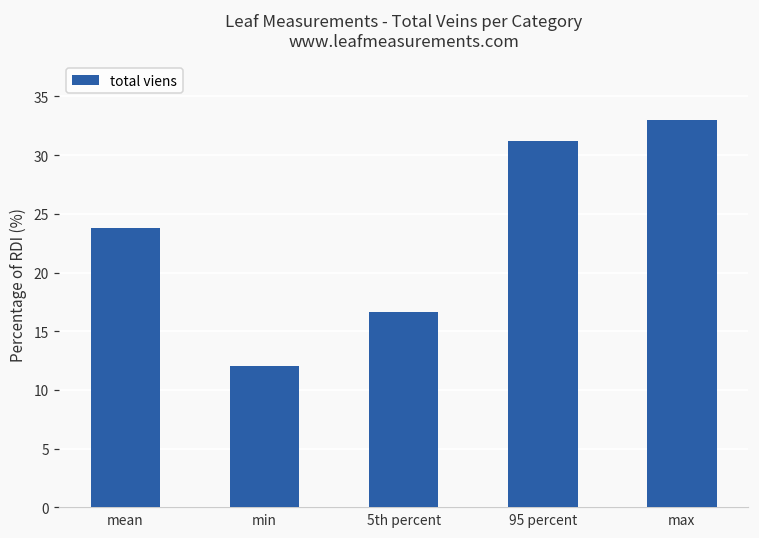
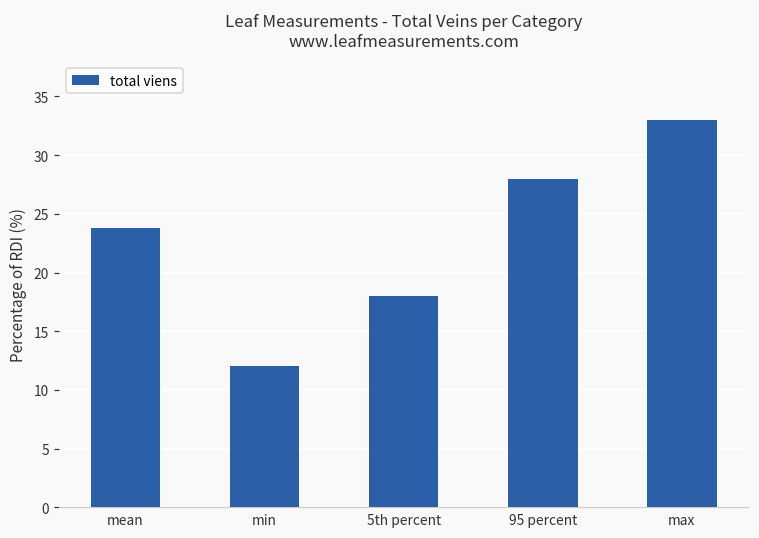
5th percent: 16.6 -> 18.0
95 percent: 31.2 -> 28.0
